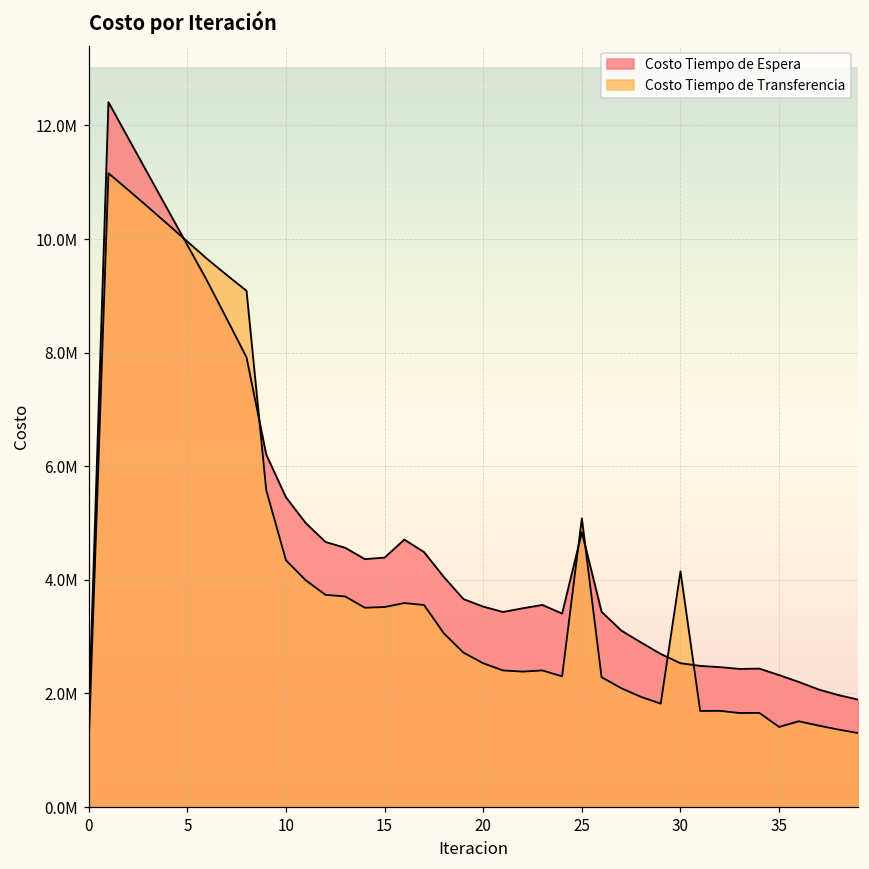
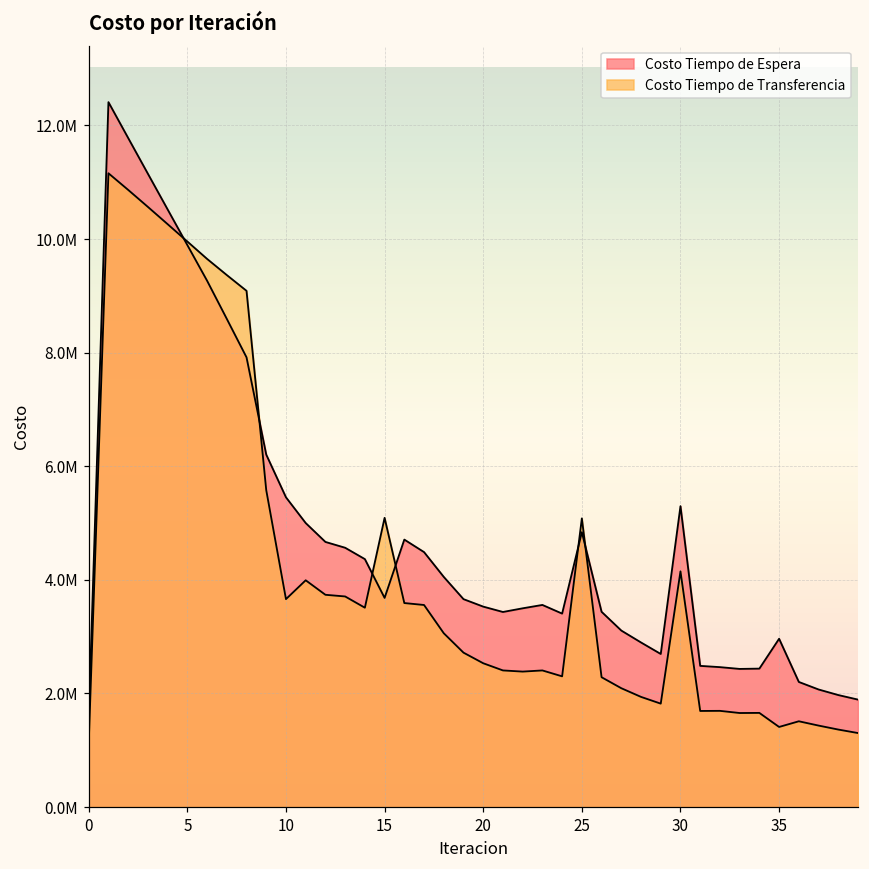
Costo Tiempo de Transferencia, 10: 4300000 -> 3700000
Costo Tiempo de Espera, 15: 4400000 -> 3700000
Costo Tiempo de Transferencia, 15: 3500000 -> 5100000
Costo Tiempo de Espera, 30: 2500000 -> 5300000
Costo Tiempo de Espera, 35: 2300000 -> 3000000
